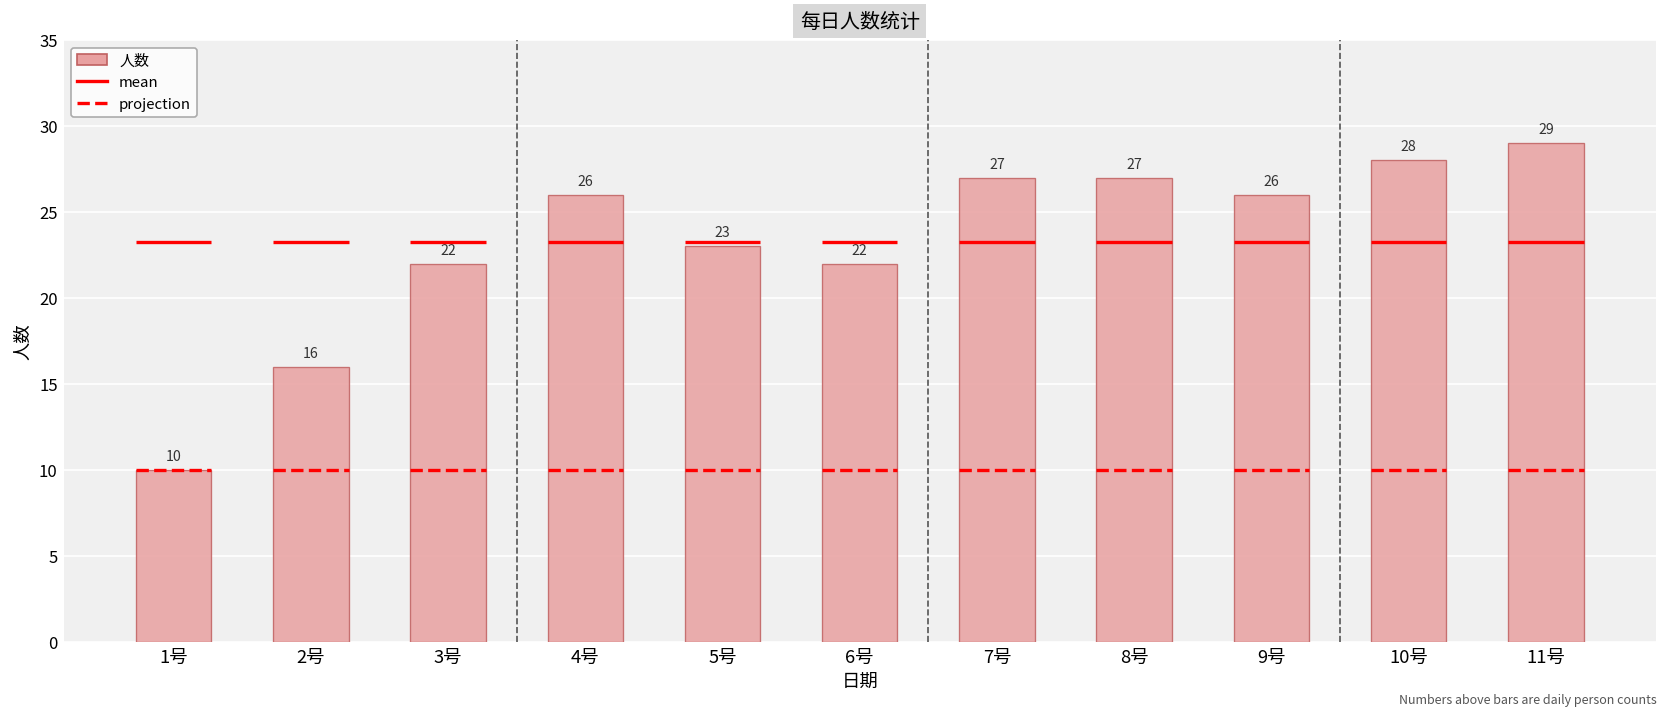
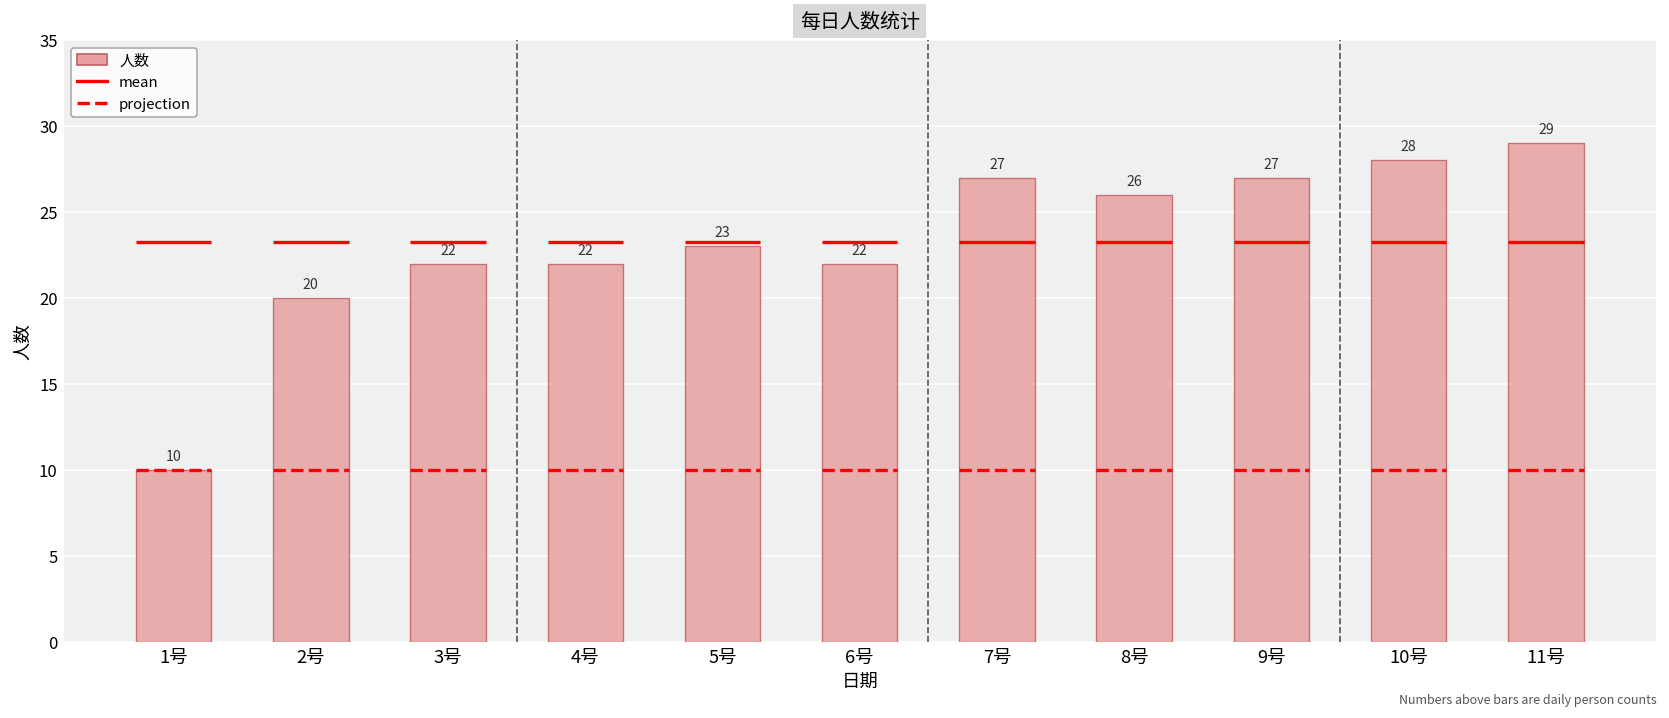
2号: 16 -> 20
4号: 26 -> 22
8号: 27 -> 26
9号: 26 -> 27
